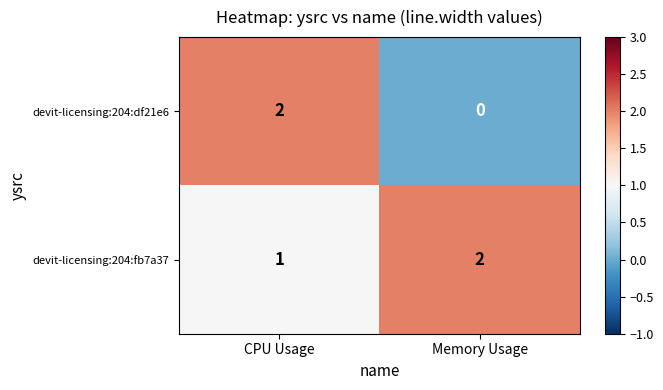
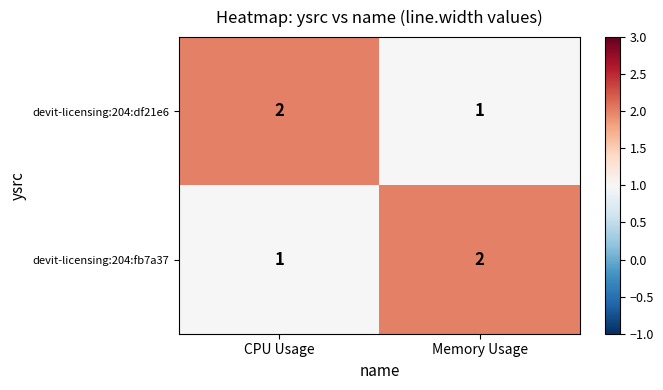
devit-licensing:204:df21e6, Memory Usage: 0 -> 1
